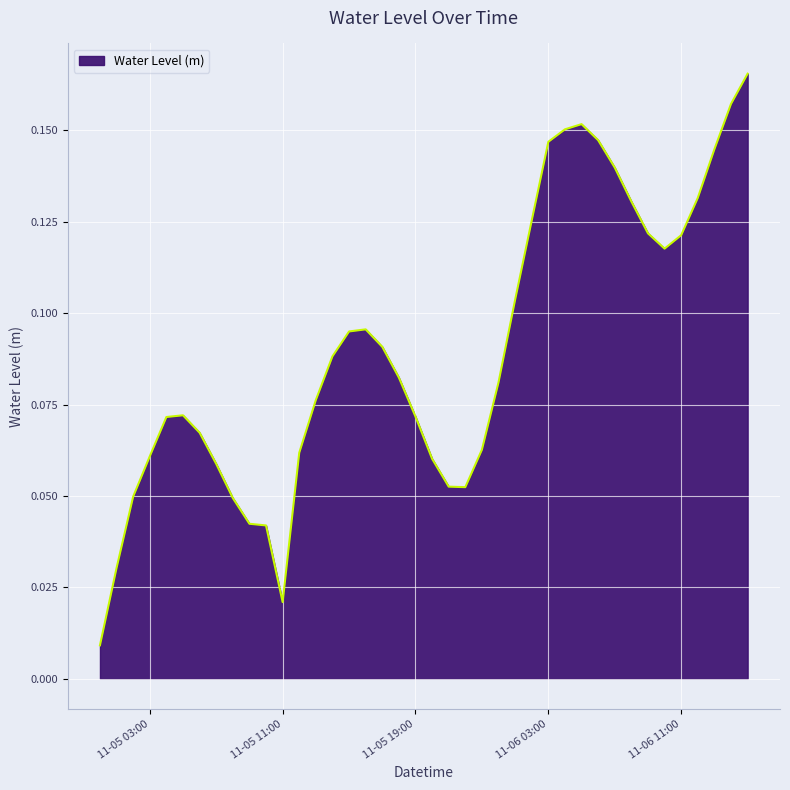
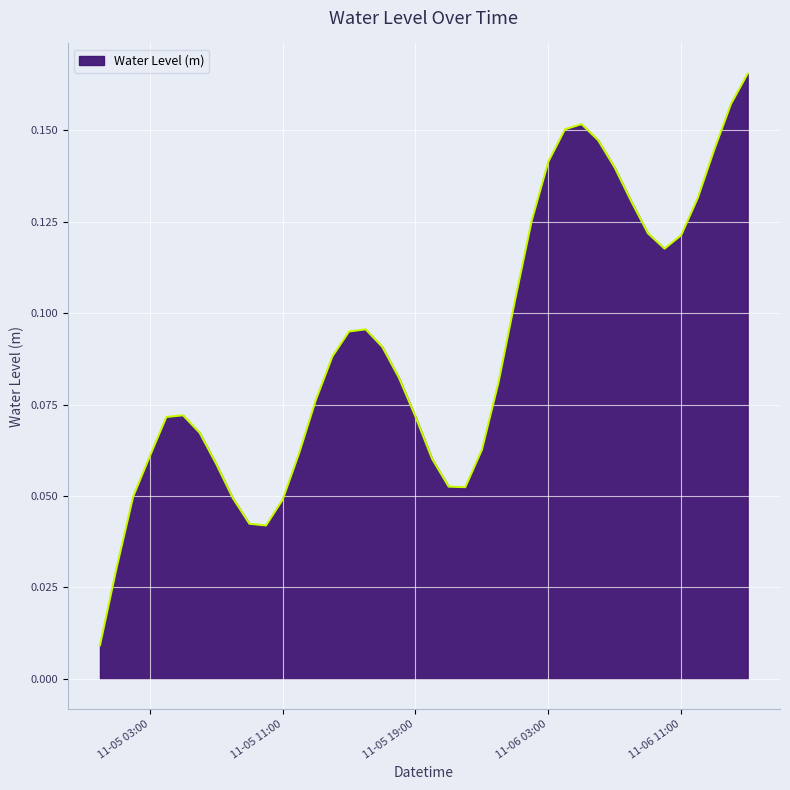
11-05 11:00: 0.021 -> 0.049
11-06 03:00: 0.147 -> 0.141
